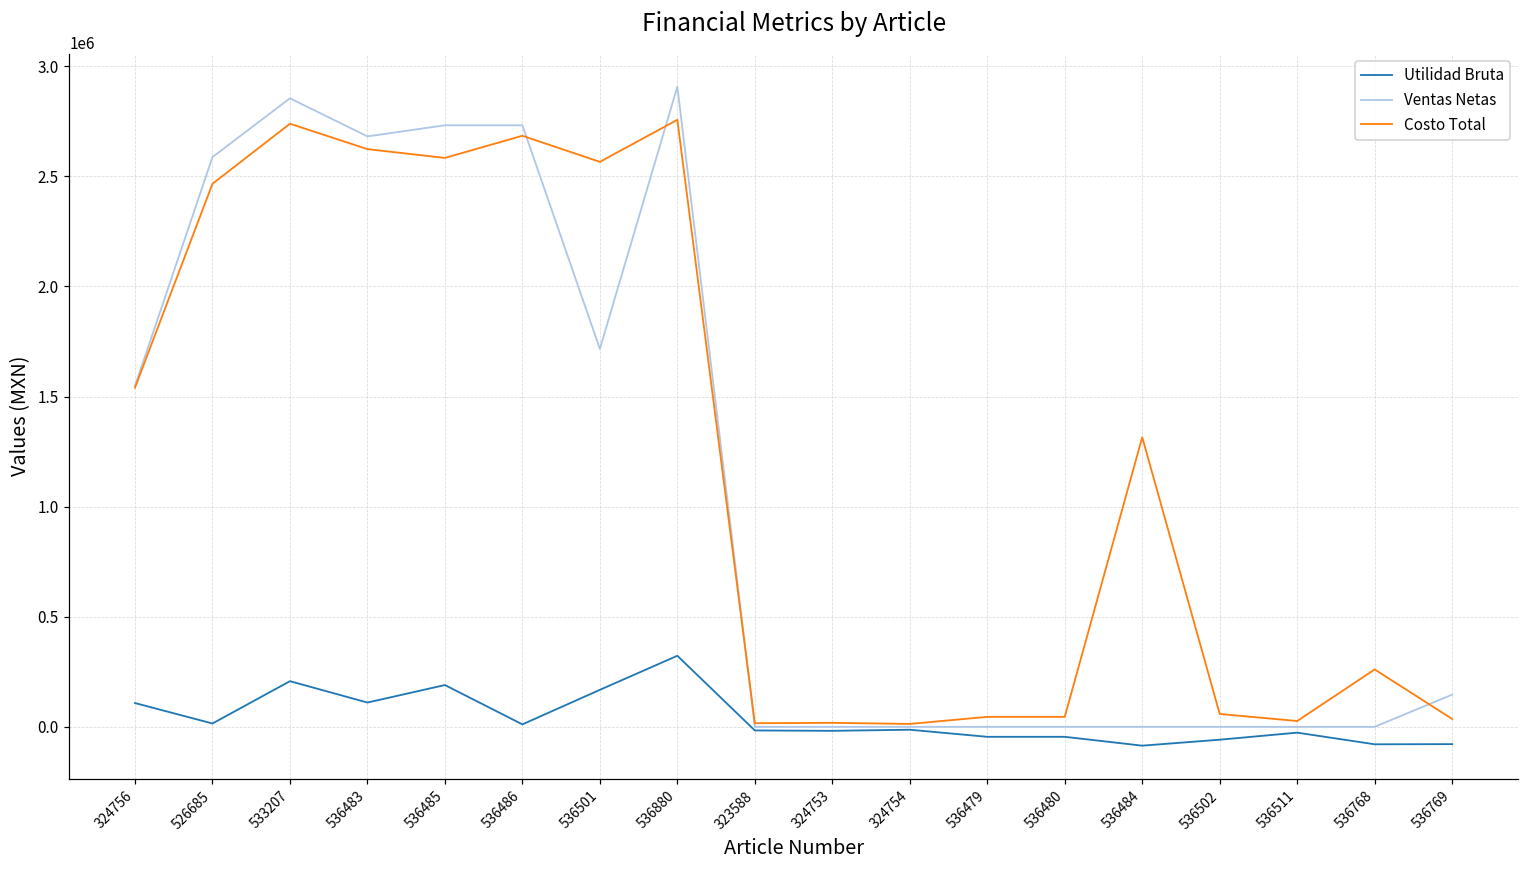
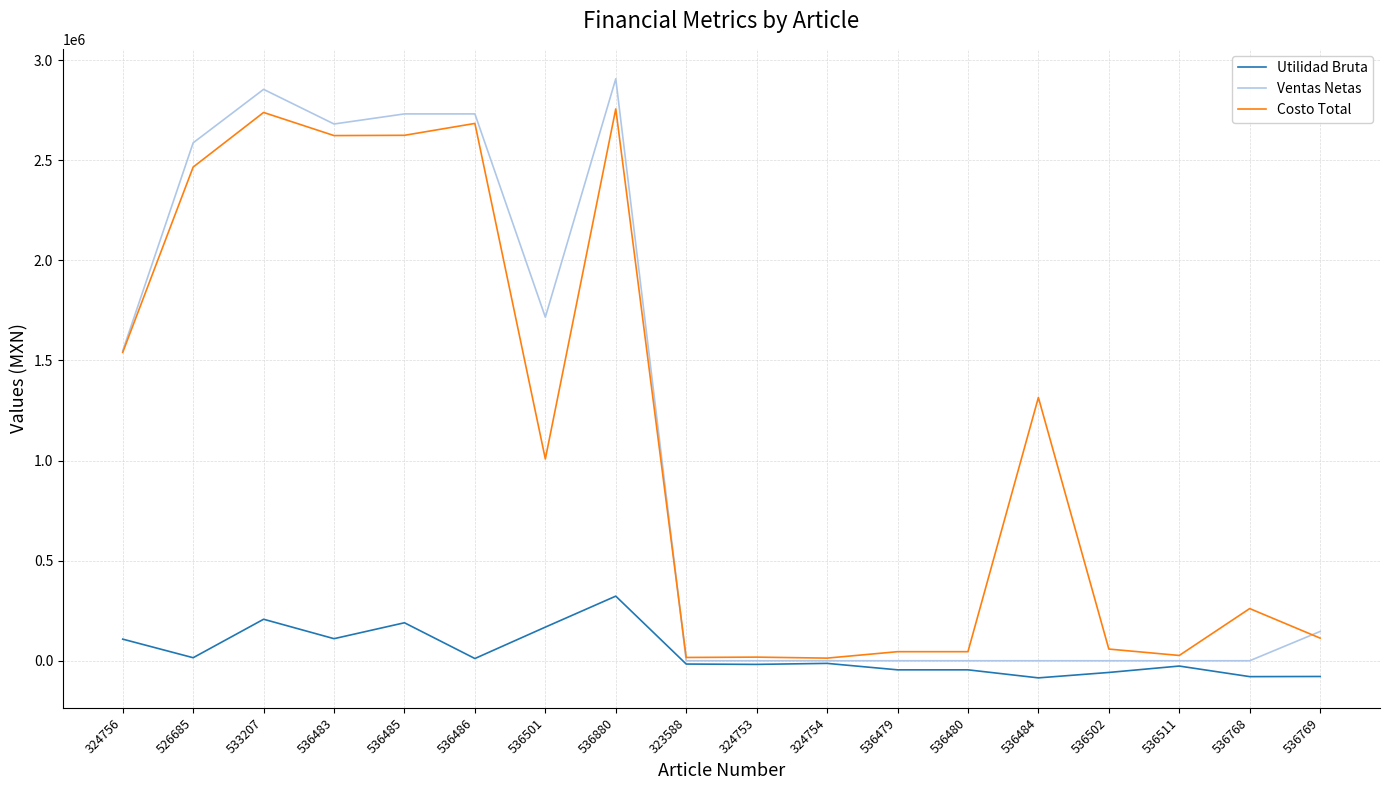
Costo Total, 536485: 2580000 -> 2620000
Costo Total, 536501: 2570000 -> 1010000
Costo Total, 536769: 40000 -> 110000
